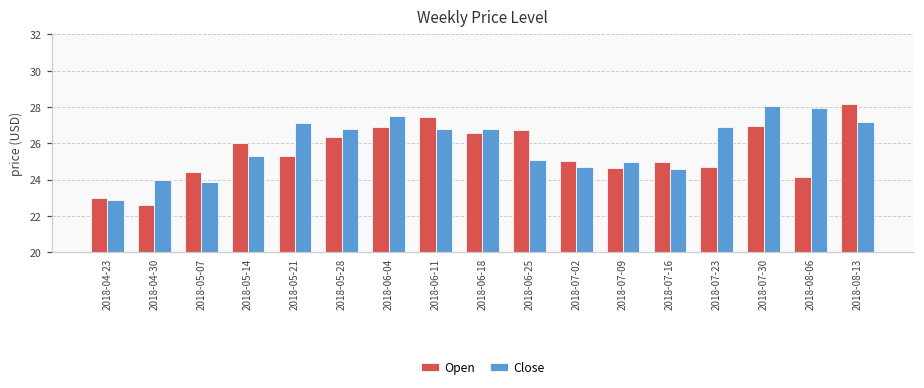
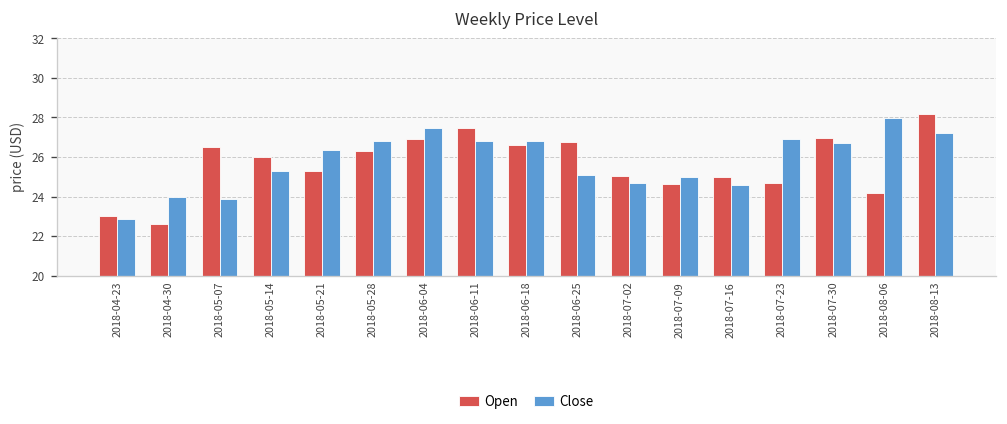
Open, 2018-05-07: 24.4 -> 26.5
Close, 2018-05-21: 27.1 -> 26.4
Close, 2018-07-30: 28.1 -> 26.7
